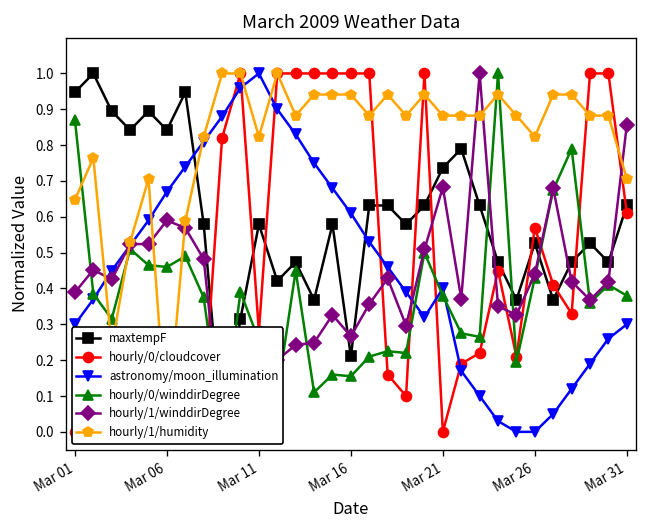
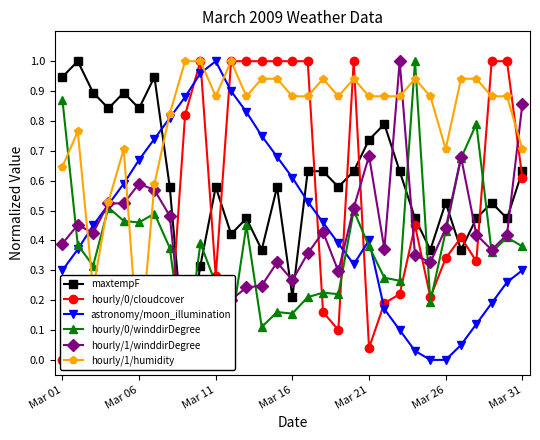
hourly/1/humidity, Mar 11: 0.82 -> 0.88
hourly/1/humidity, Mar 16: 0.94 -> 0.88
hourly/0/cloudcover, Mar 21: 0.00 -> 0.04
hourly/0/cloudcover, Mar 26: 0.57 -> 0.34
hourly/1/humidity, Mar 26: 0.82 -> 0.71
